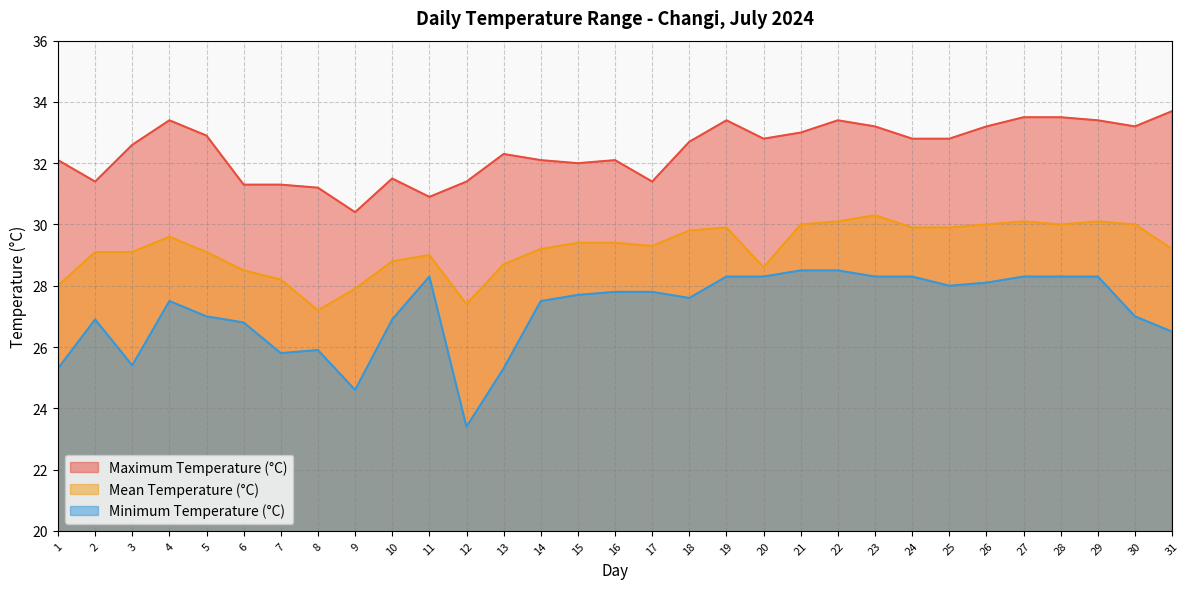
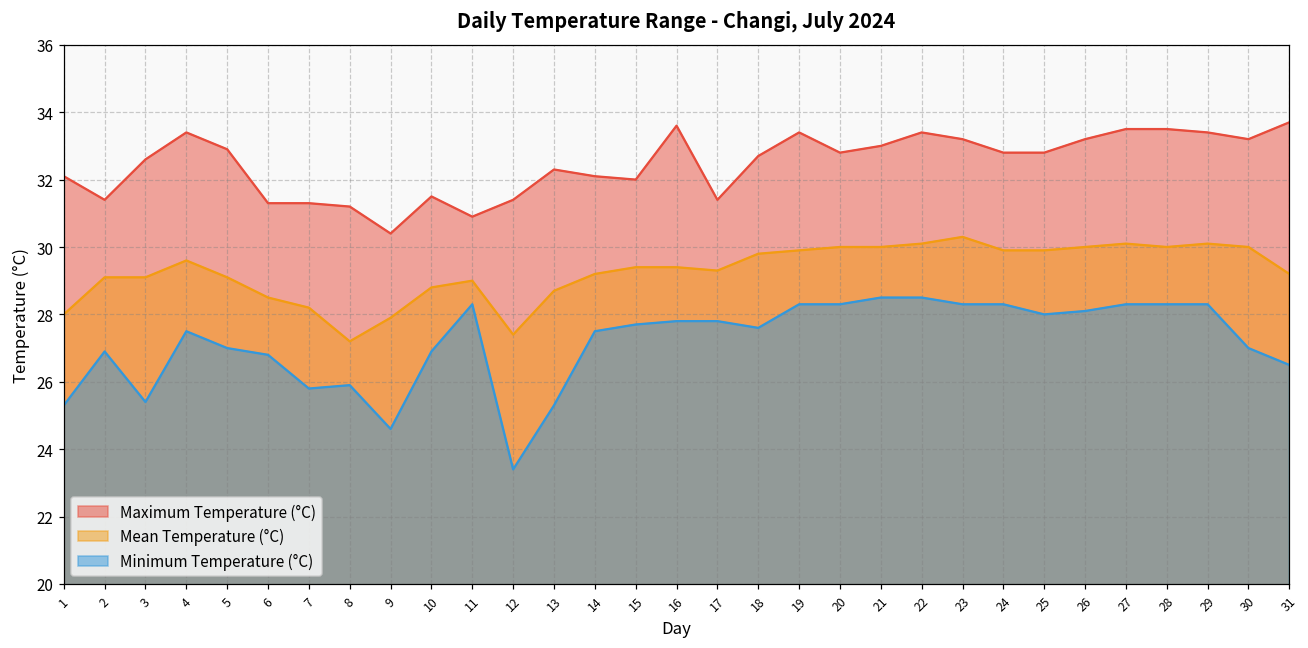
Maximum Temperature (°C), 16: 32.1 -> 33.6
Mean Temperature (°C), 20: 28.6 -> 30.0
